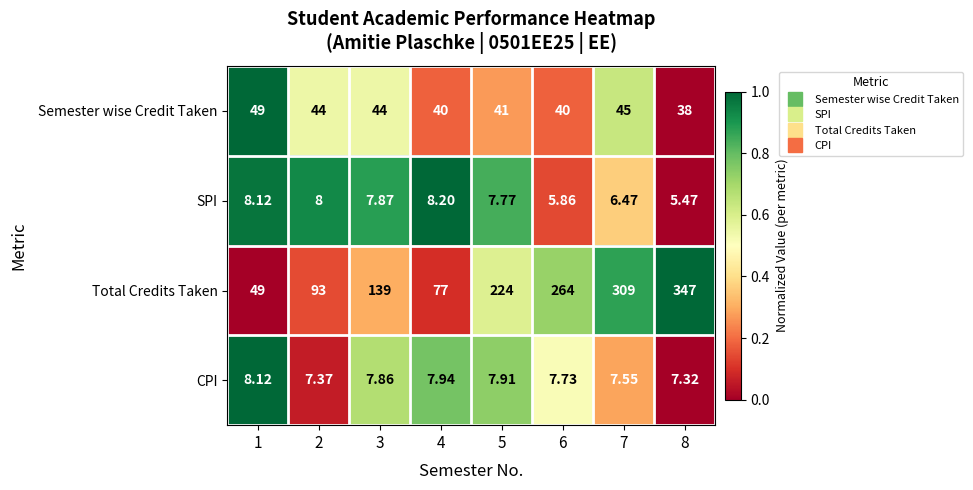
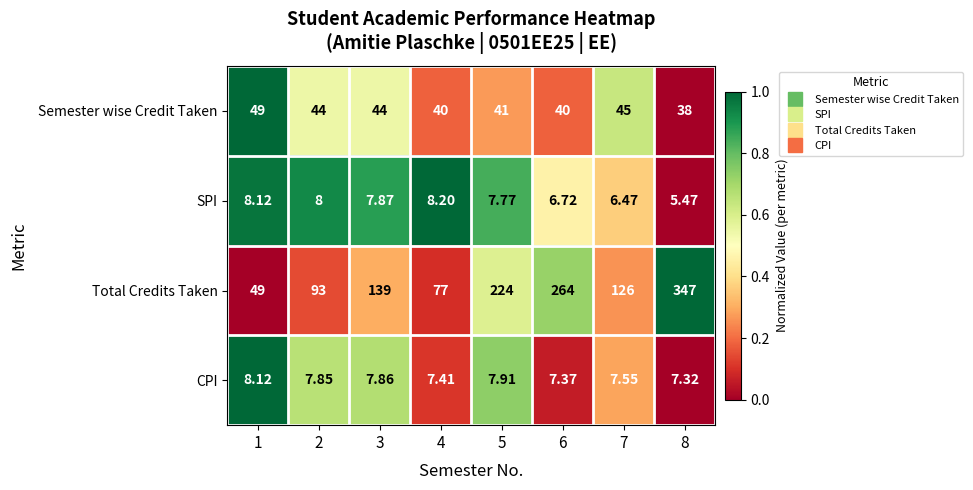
SPI, 6: 5.86 -> 6.72
Total Credits Taken, 7: 309 -> 126
CPI, 2: 7.37 -> 7.85
CPI, 4: 7.94 -> 7.41
CPI, 6: 7.73 -> 7.37
